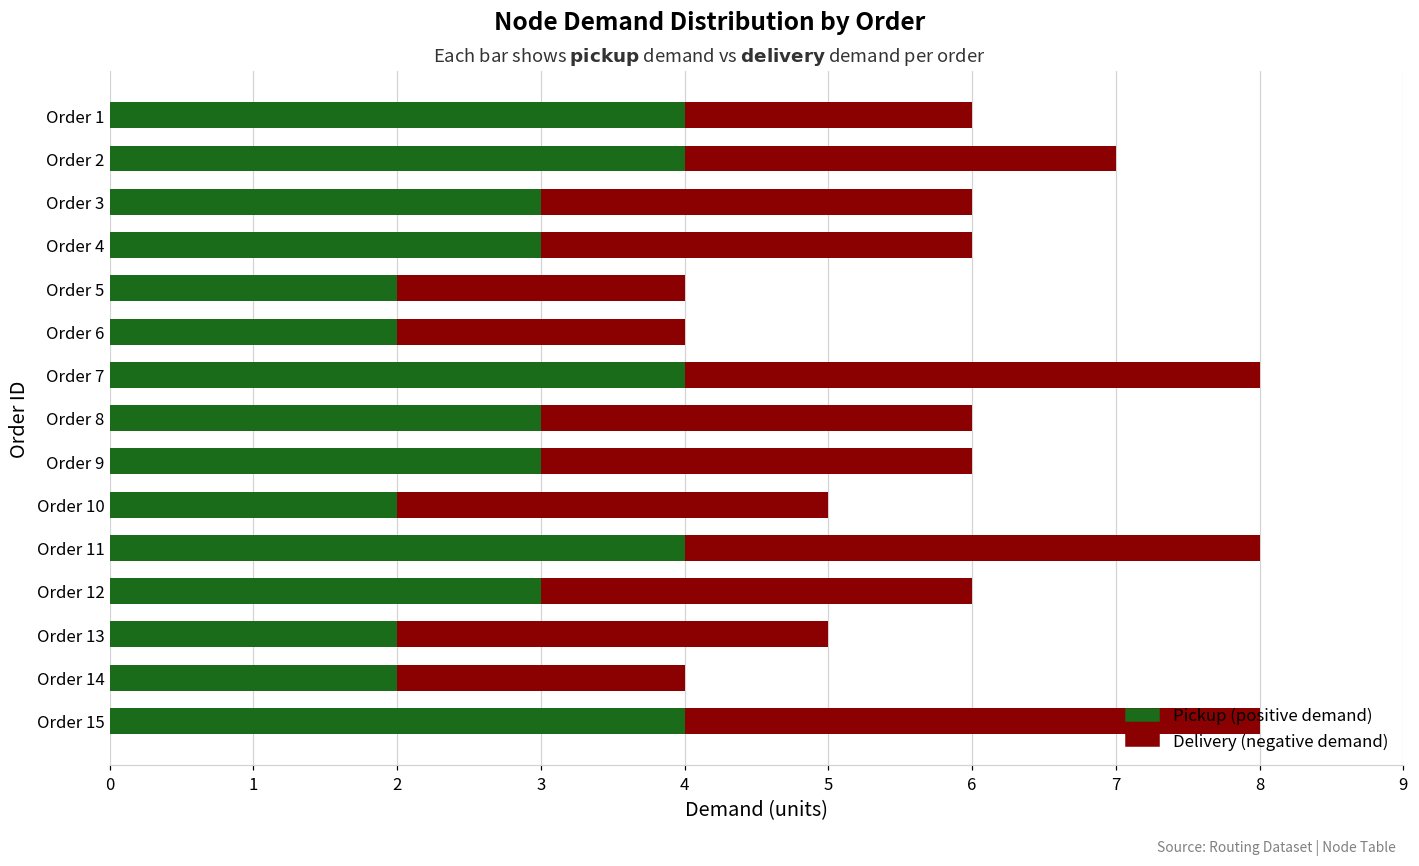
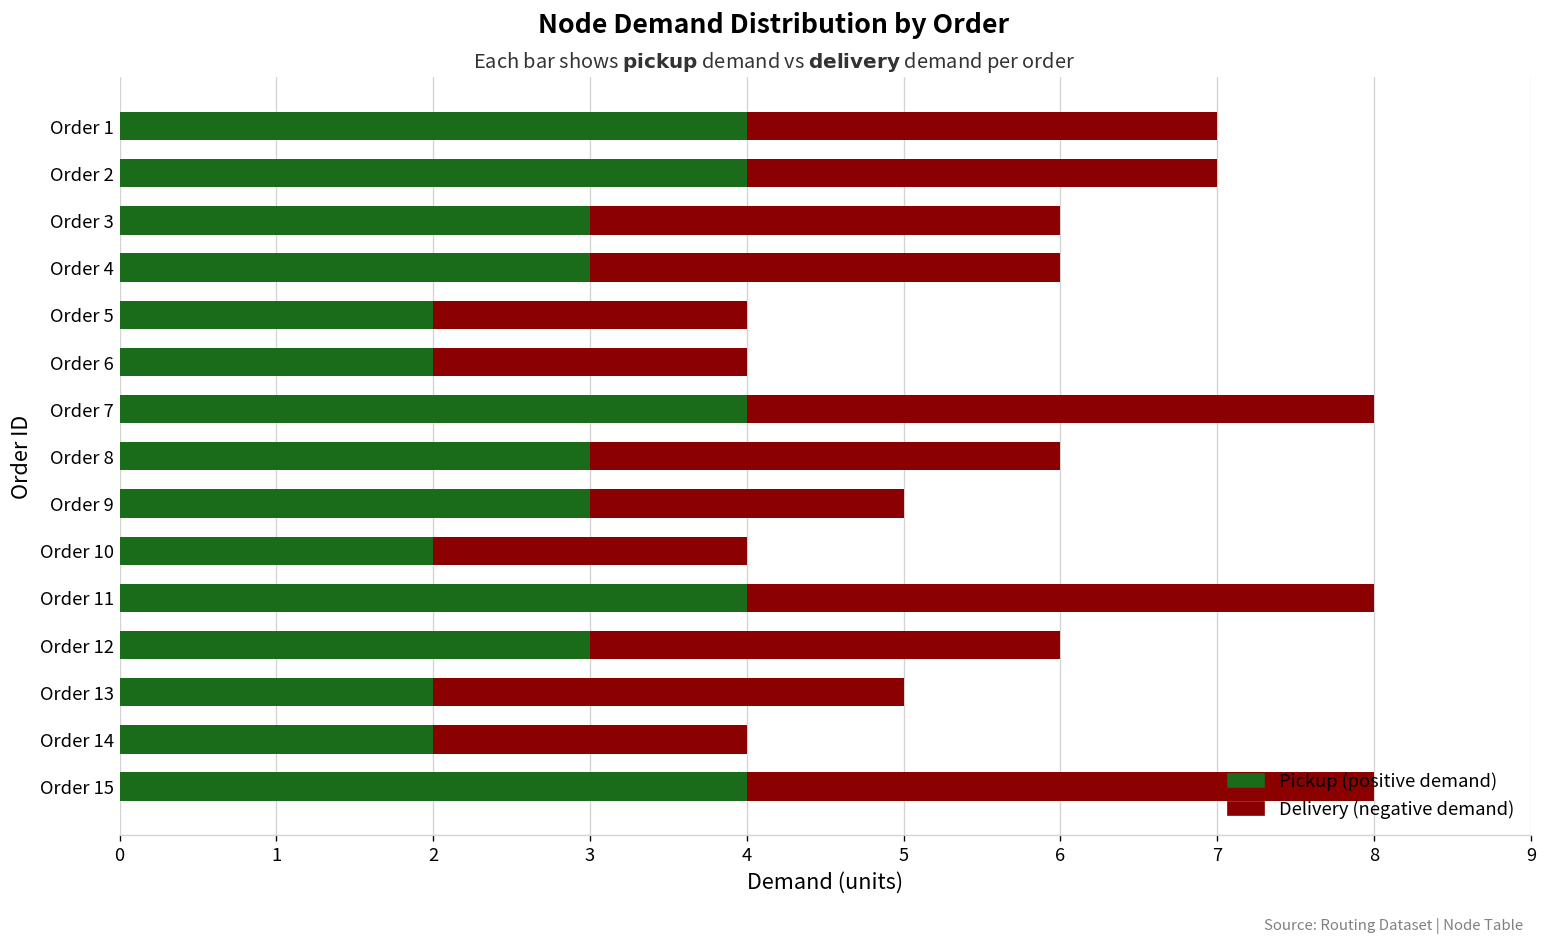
Delivery (negative demand), Order 1: 2 -> 3
Delivery (negative demand), Order 9: 3 -> 2
Delivery (negative demand), Order 10: 3 -> 2
